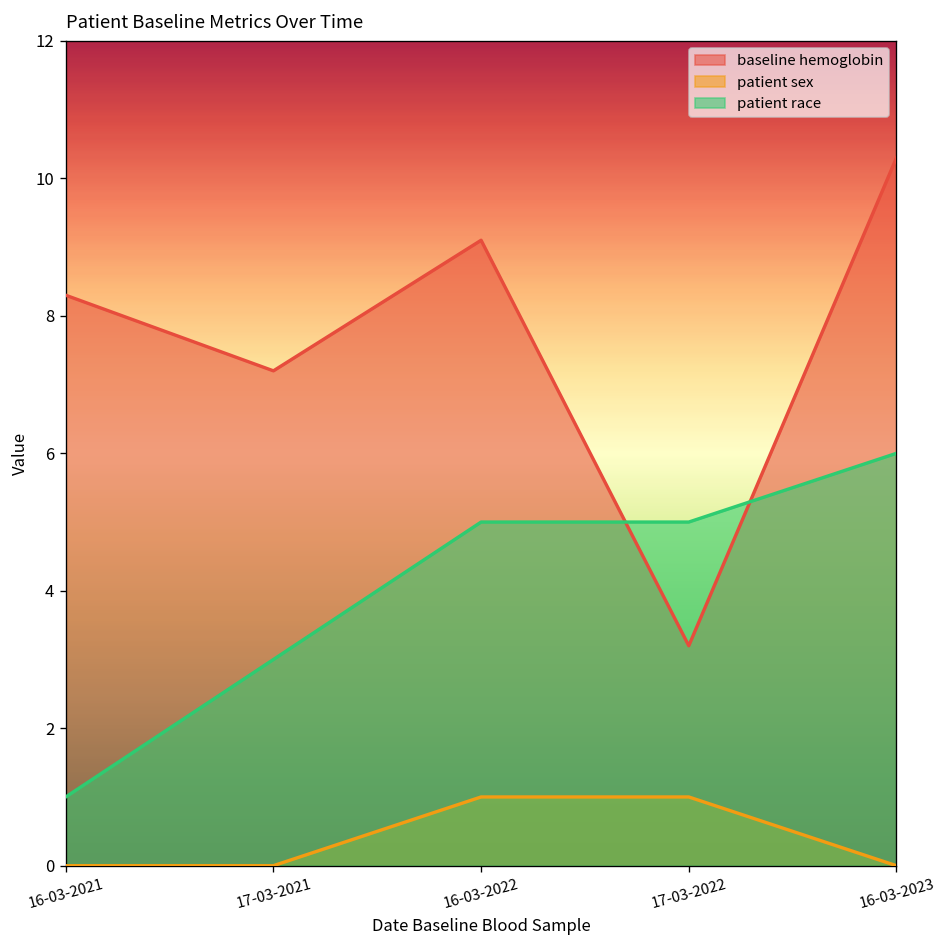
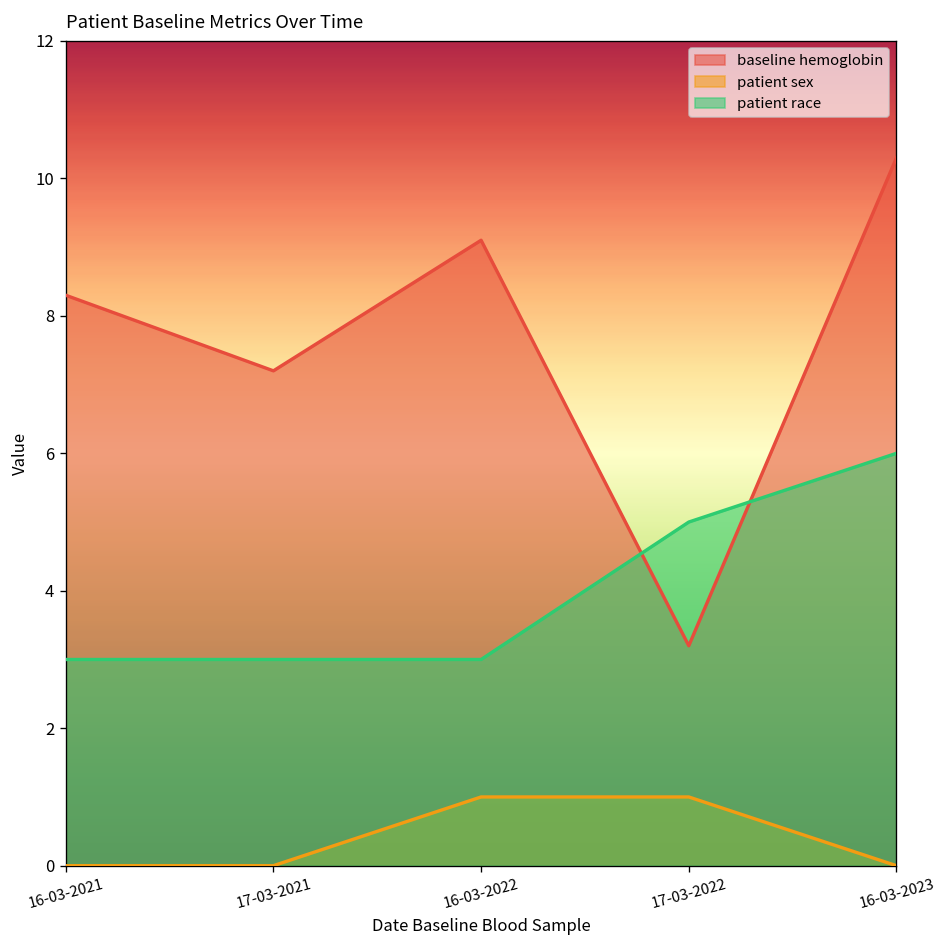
patient race, 16-03-2021: 1 -> 3
patient race, 16-03-2022: 5 -> 3
